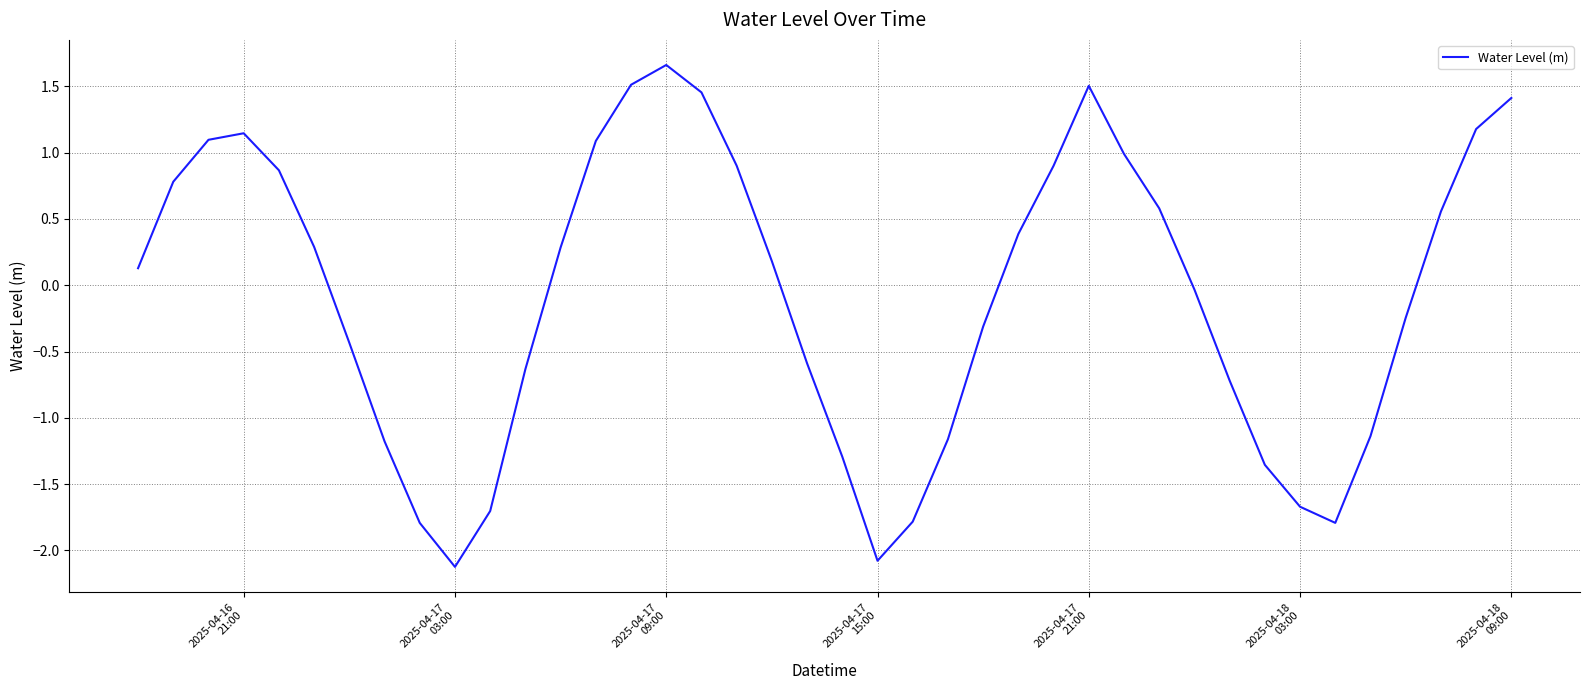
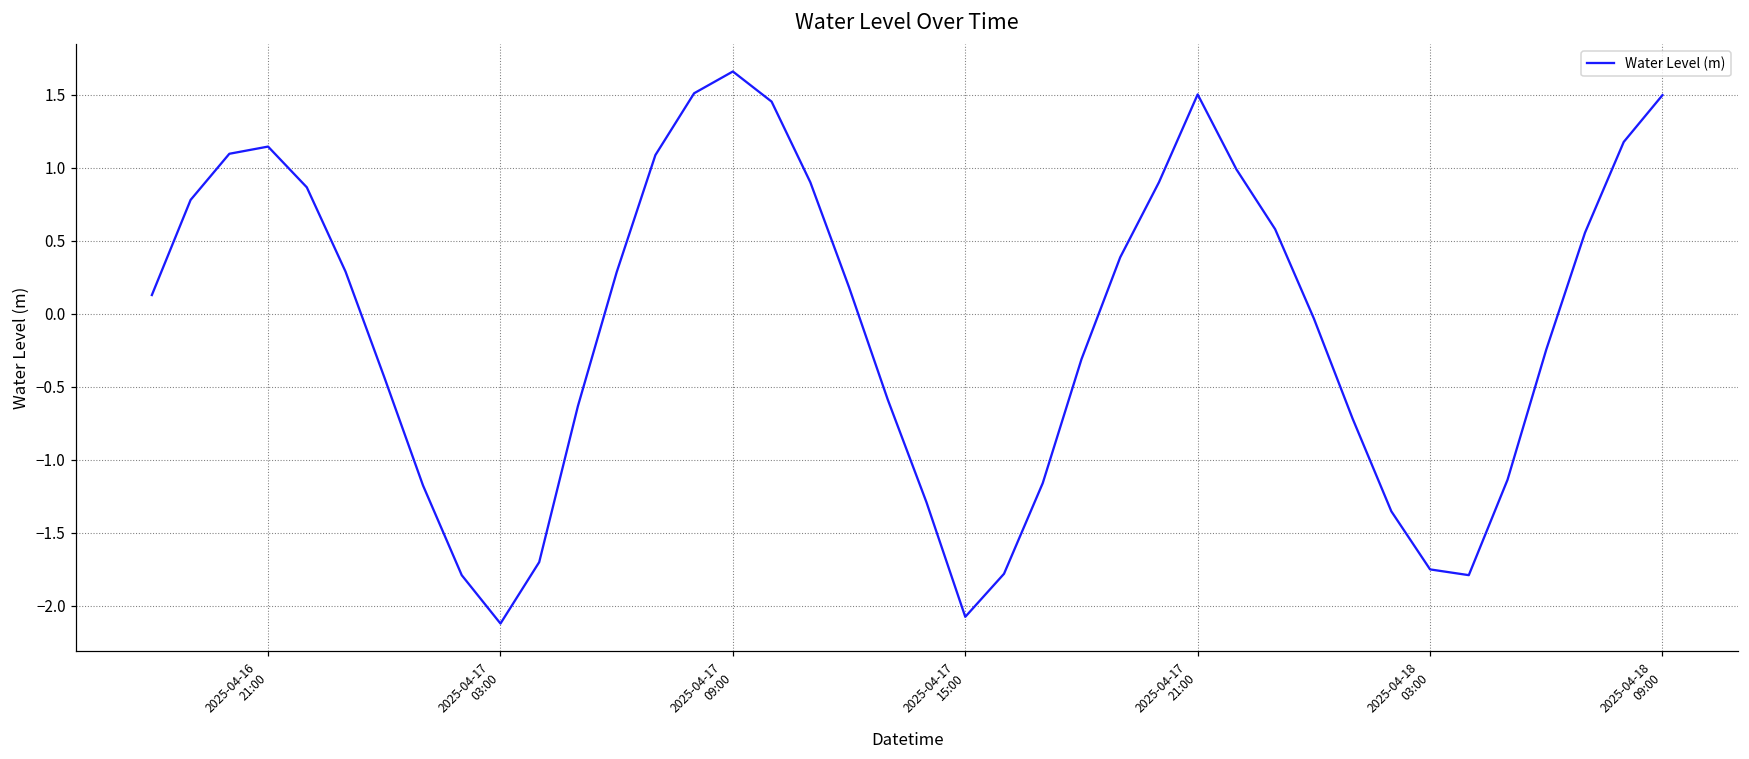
2025-04-18 03:00: -1.67 -> -1.75
2025-04-18 09:00: 1.41 -> 1.50
